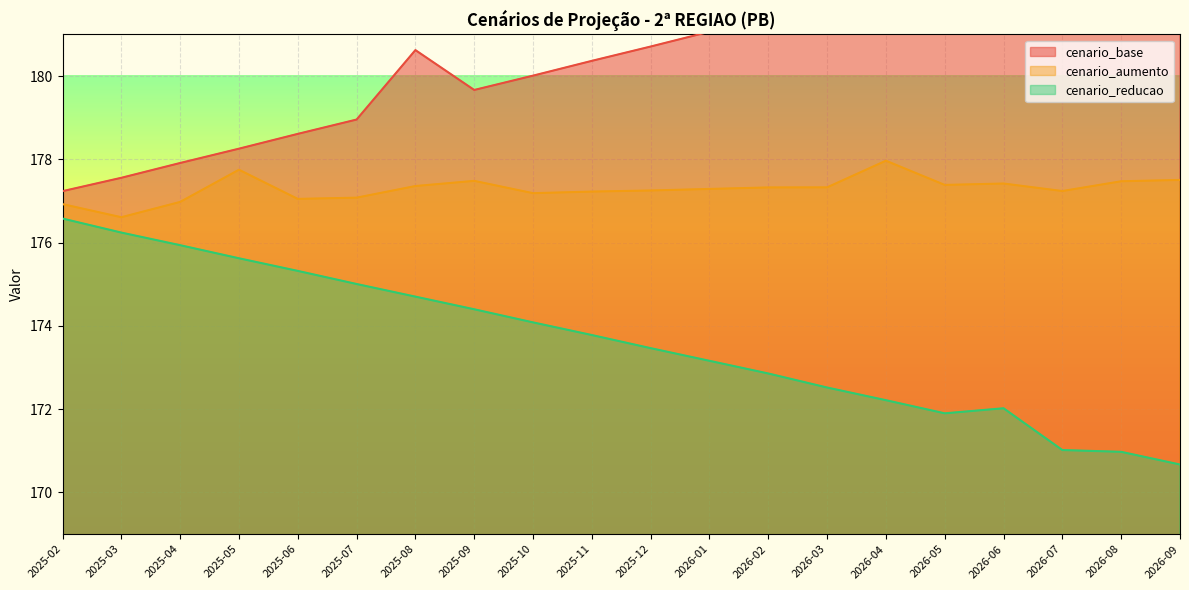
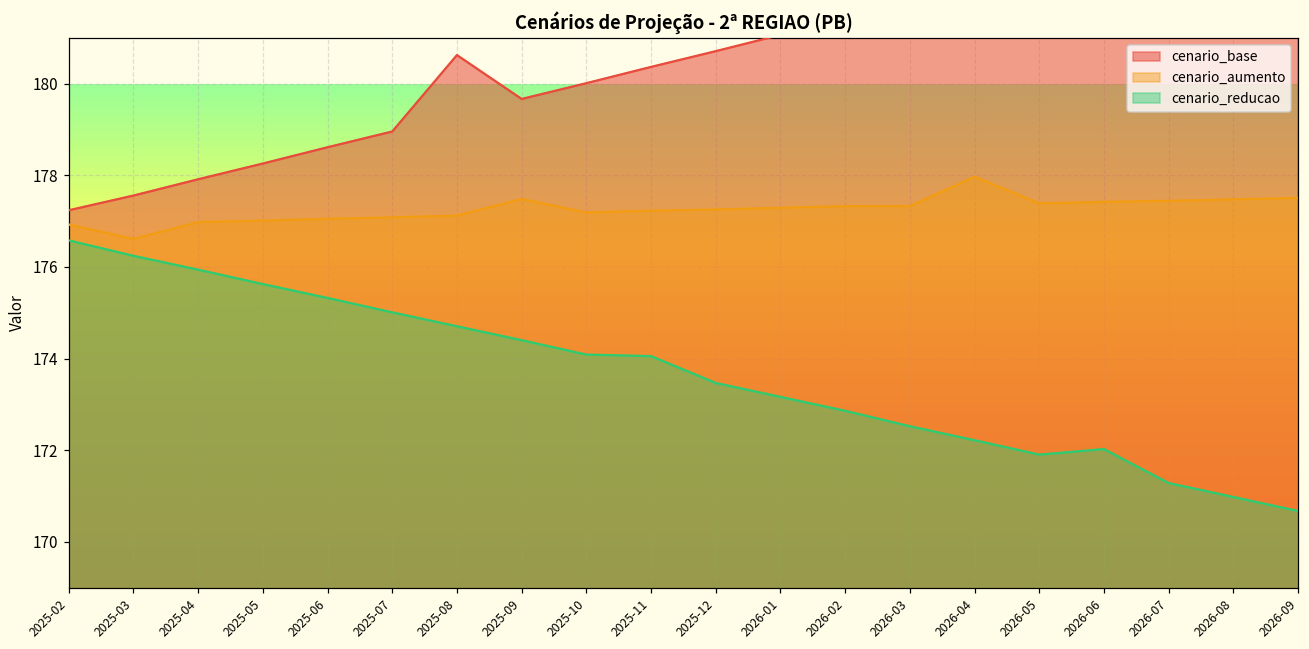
cenario_aumento, 2025-05: 177.8 -> 177.0
cenario_aumento, 2025-08: 177.4 -> 177.1
cenario_reducao, 2025-11: 173.8 -> 174.1
cenario_aumento, 2026-07: 177.2 -> 177.4
cenario_reducao, 2026-07: 171.0 -> 171.3
